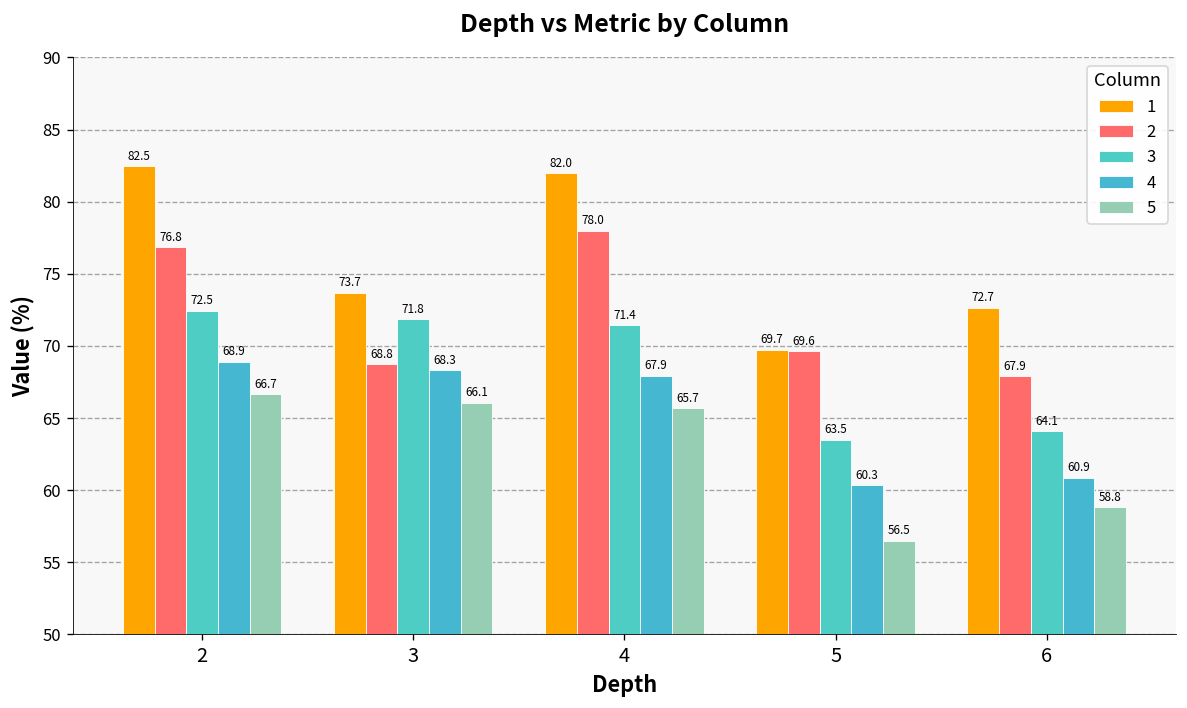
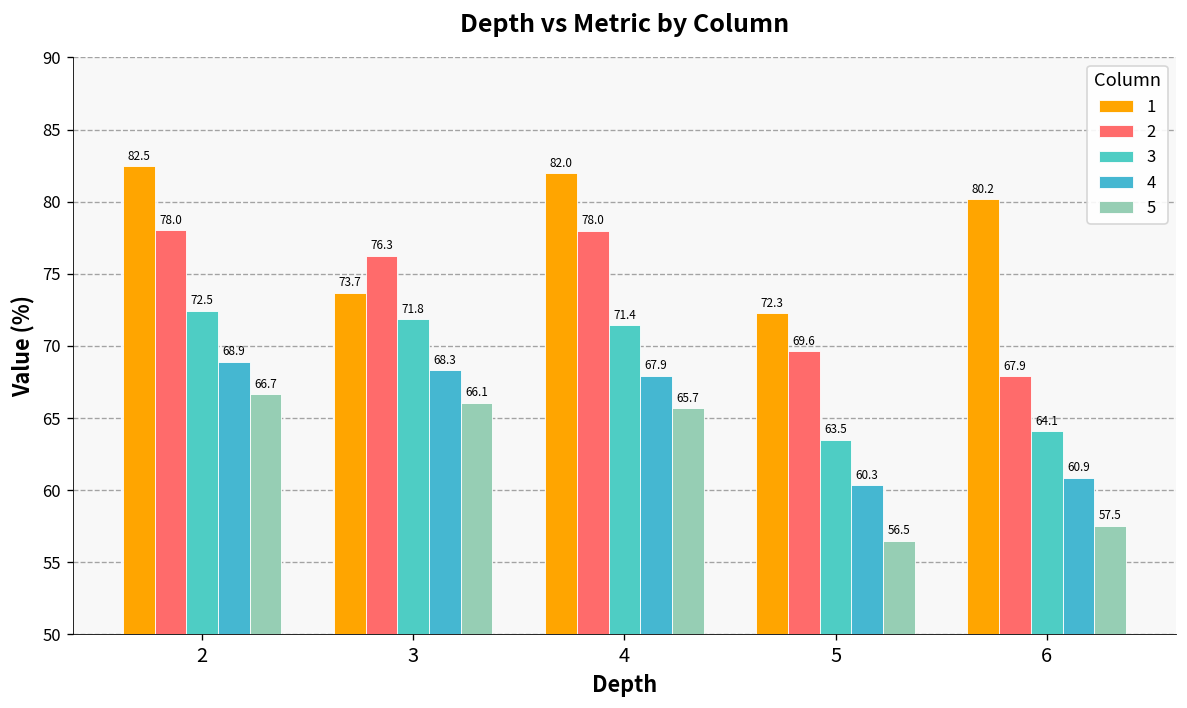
2, 2: 76.8 -> 78.0
2, 3: 68.8 -> 76.3
1, 5: 69.7 -> 72.3
1, 6: 72.7 -> 80.2
5, 6: 58.8 -> 57.5
